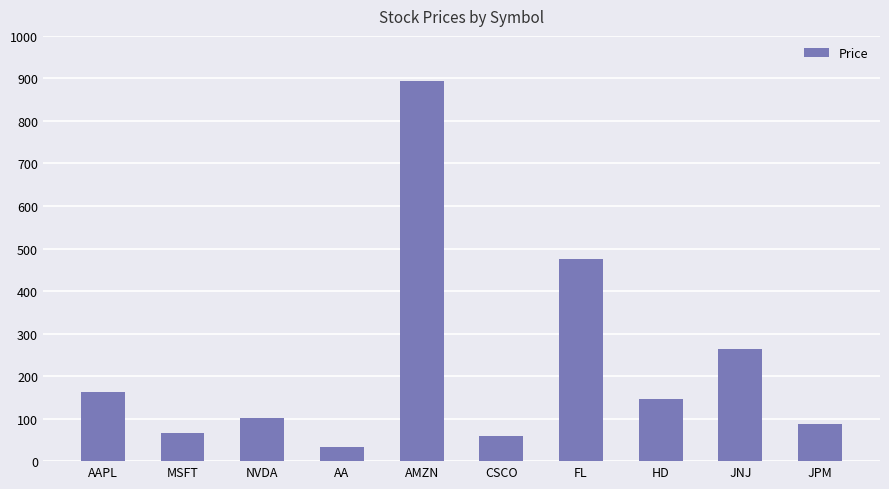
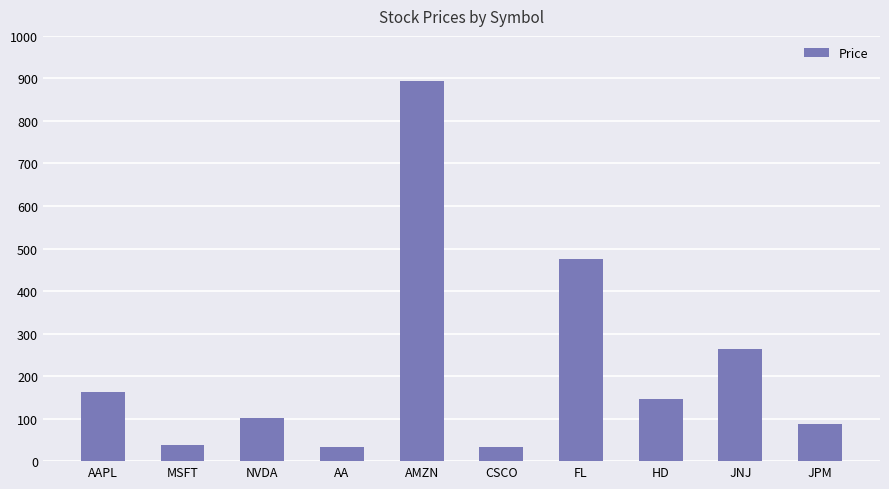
MSFT: 70 -> 40
CSCO: 60 -> 30
